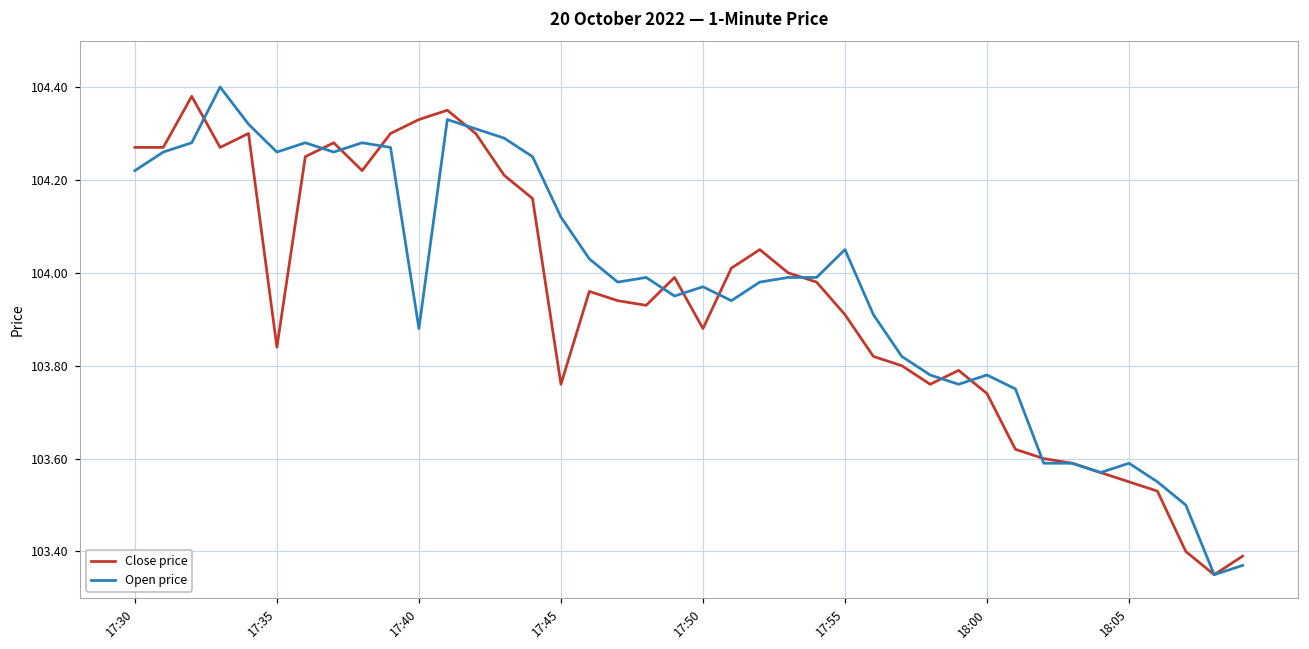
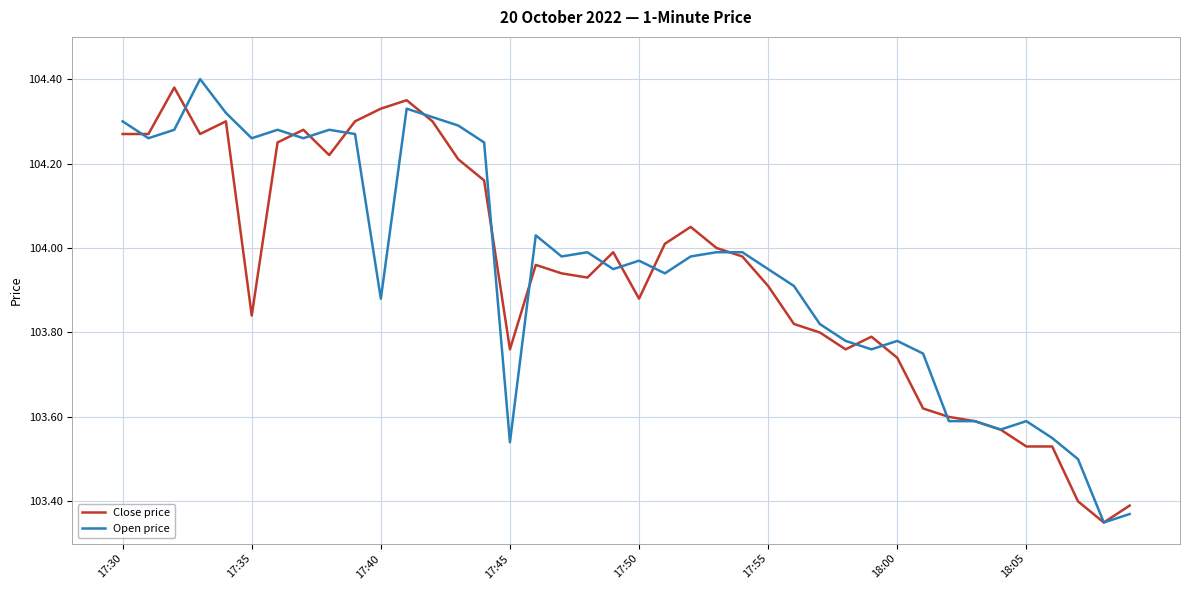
Open price, 17:30: 104.22 -> 104.30
Open price, 17:45: 104.12 -> 103.54
Open price, 17:55: 104.05 -> 103.95
Close price, 18:05: 103.55 -> 103.53
